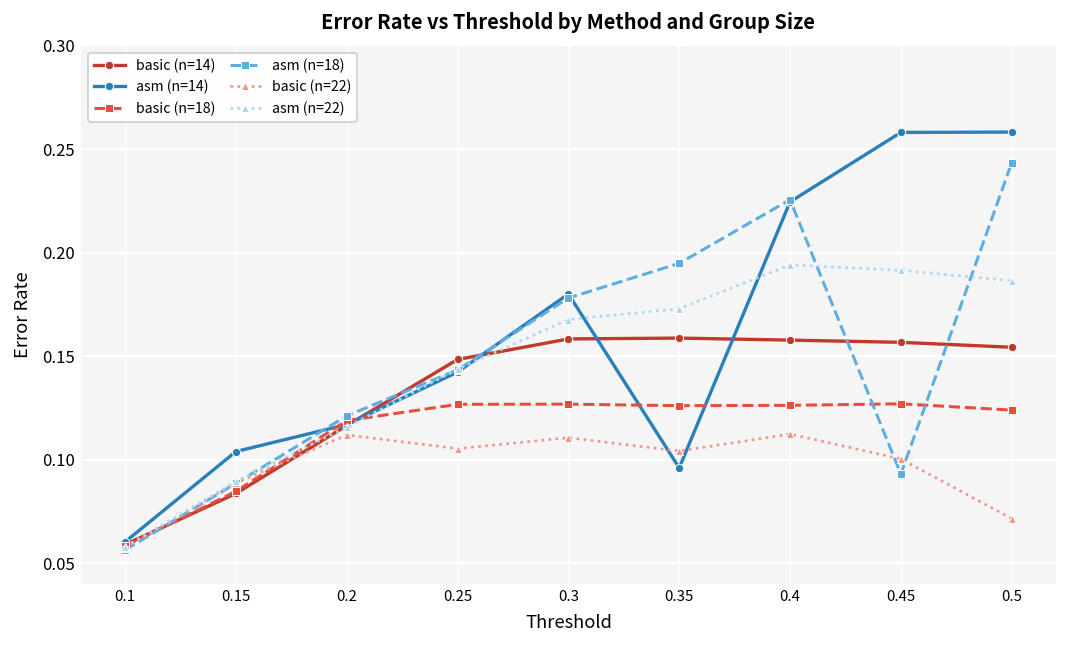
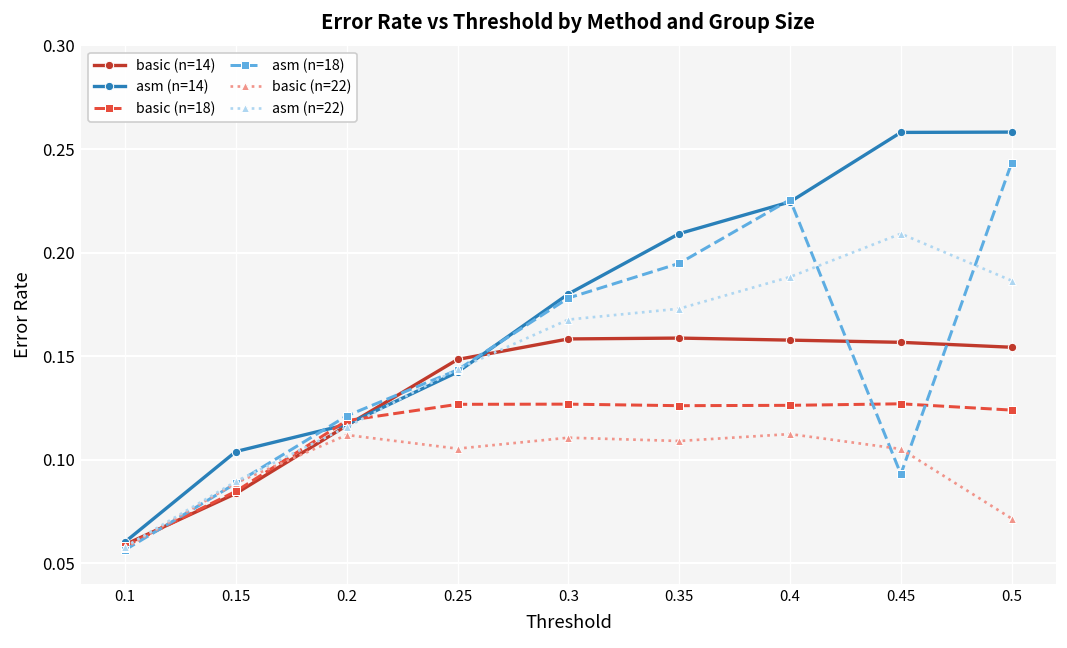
asm (n=14), 0.35: 0.096 -> 0.209
basic (n=22), 0.35: 0.104 -> 0.109
asm (n=22), 0.4: 0.194 -> 0.188
basic (n=22), 0.45: 0.100 -> 0.105
asm (n=22), 0.45: 0.191 -> 0.209
